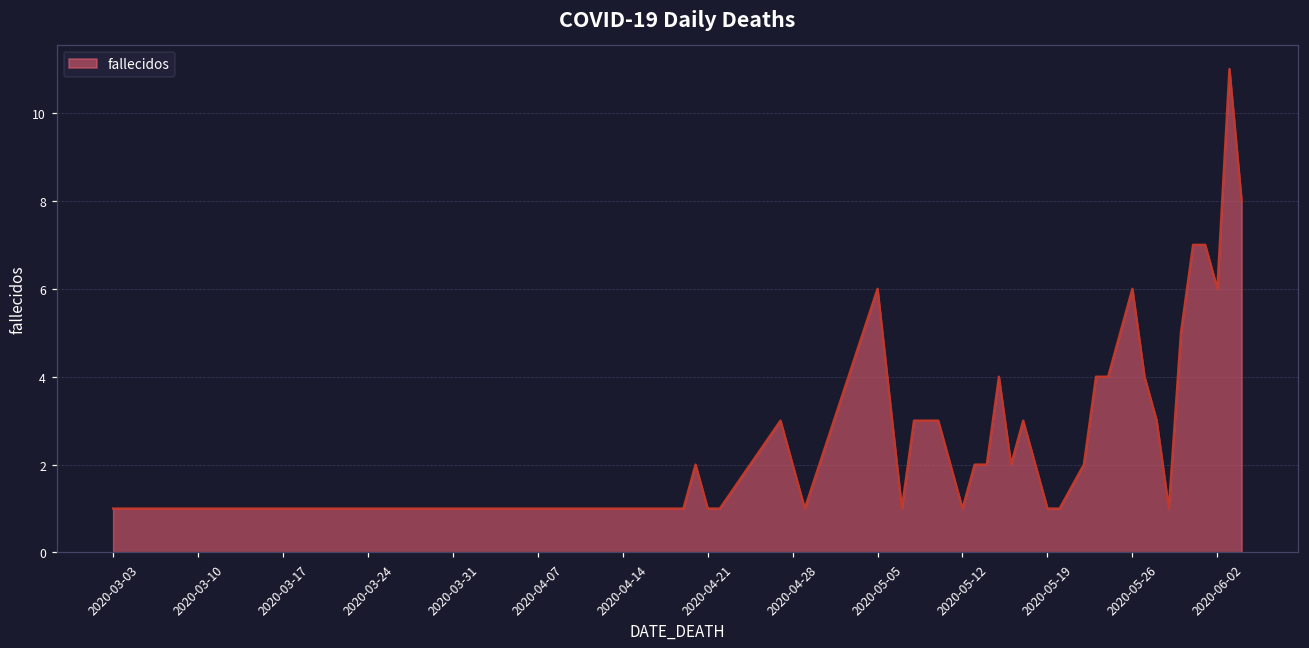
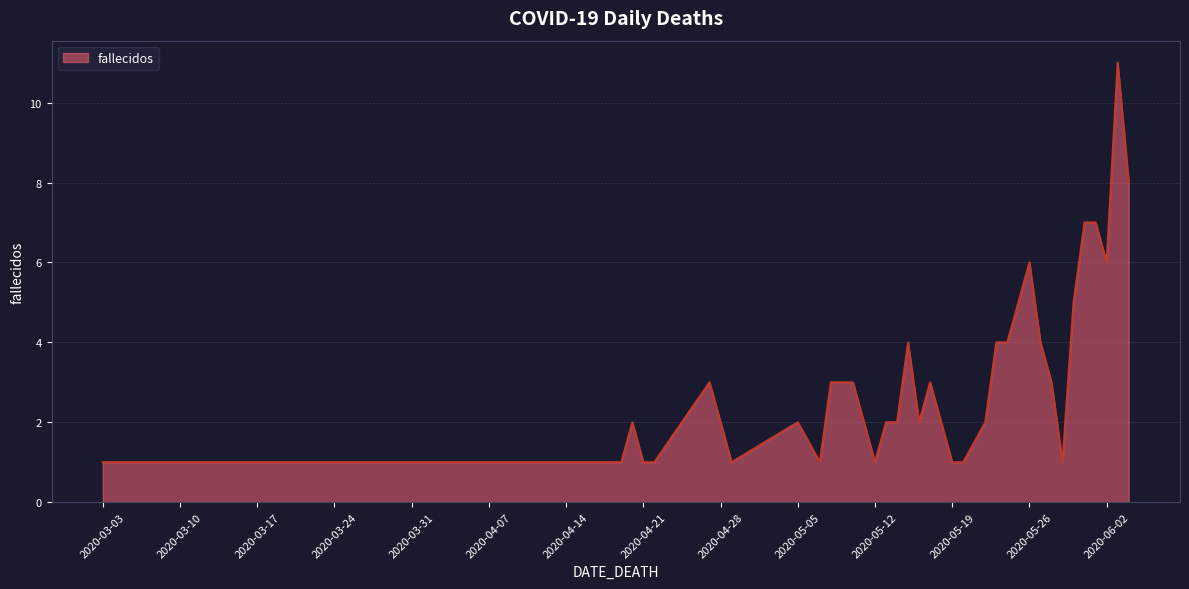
2020-05-05: 6 -> 2
